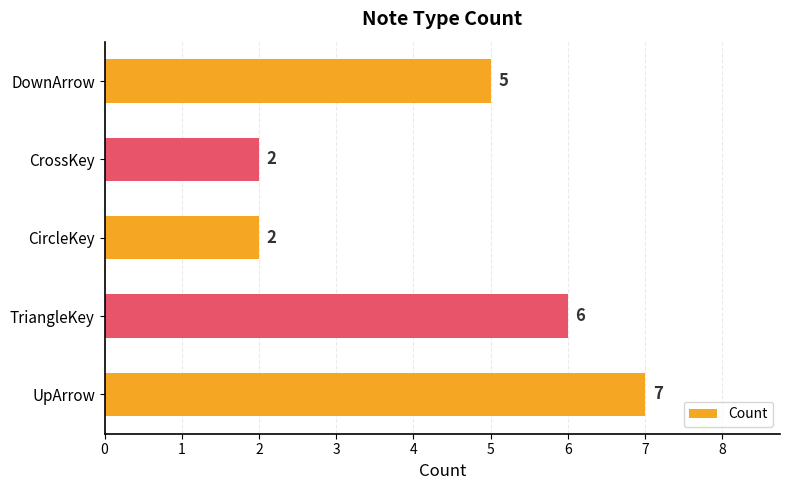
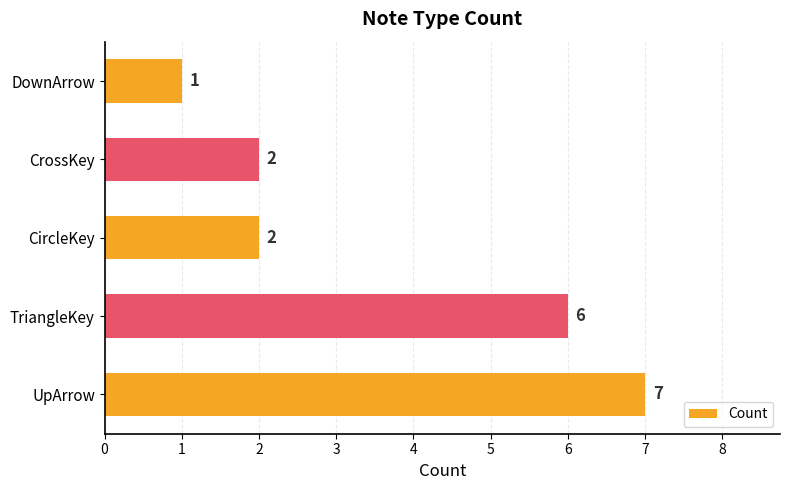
DownArrow: 5 -> 1
